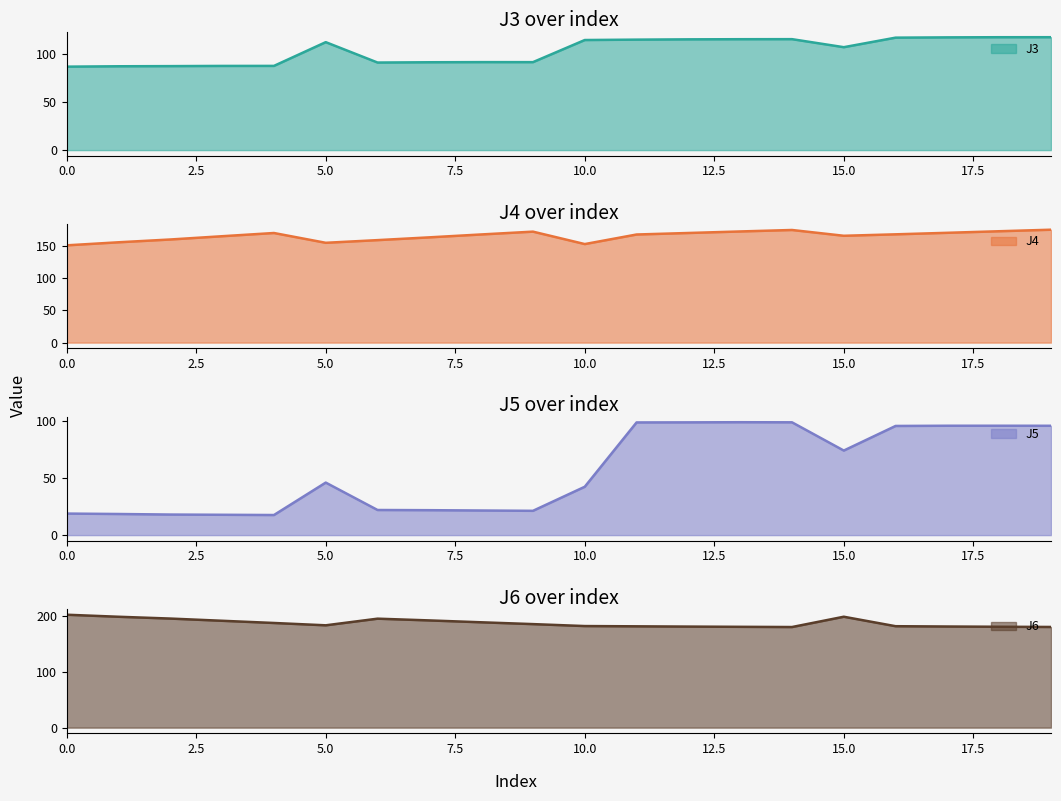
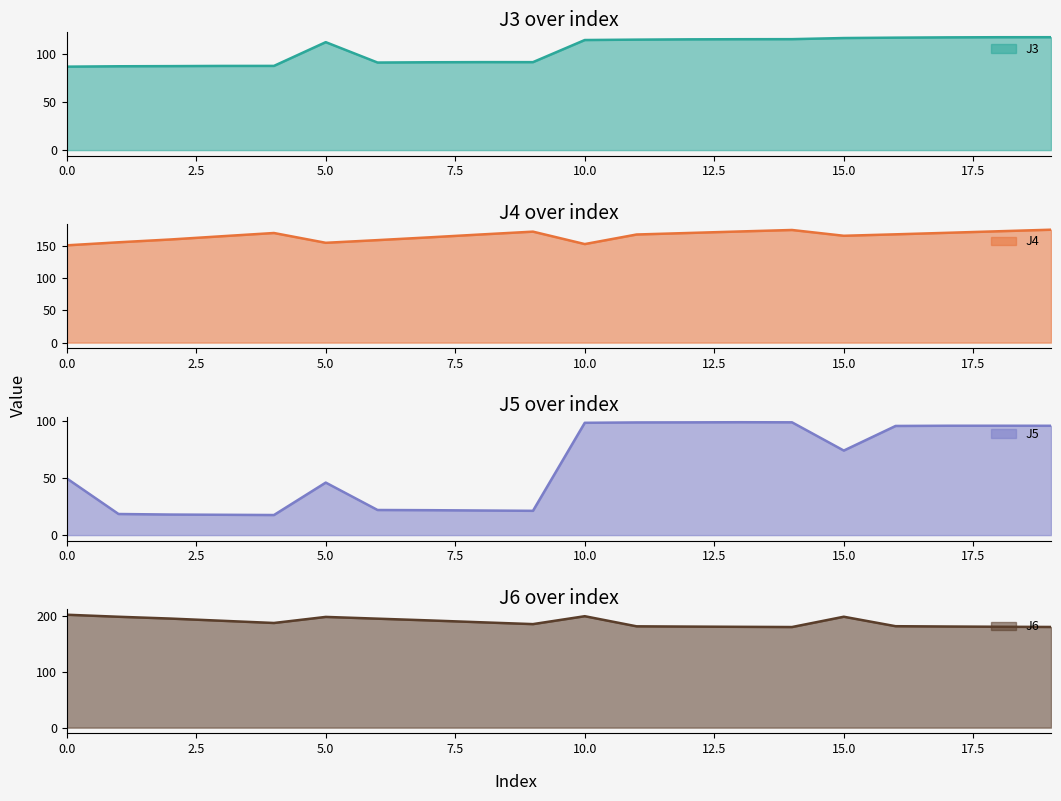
J3 over index, 15.0: 110 -> 120
J5 over index, 0.0: 19 -> 50
J5 over index, 10.0: 42 -> 98
J6 over index, 5.0: 180 -> 200
J6 over index, 10.0: 180 -> 200
